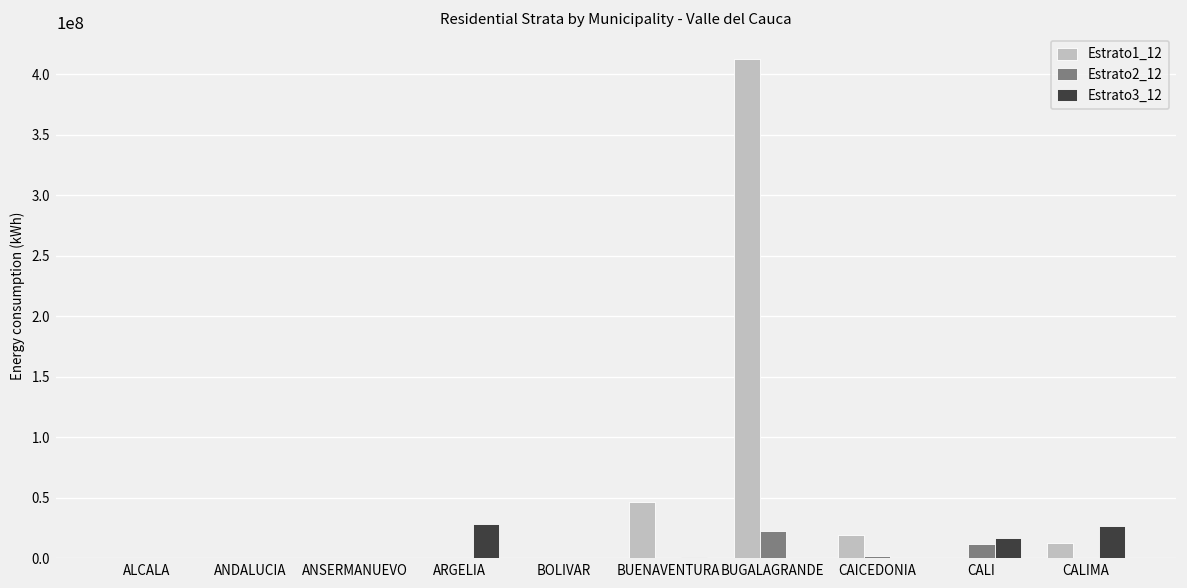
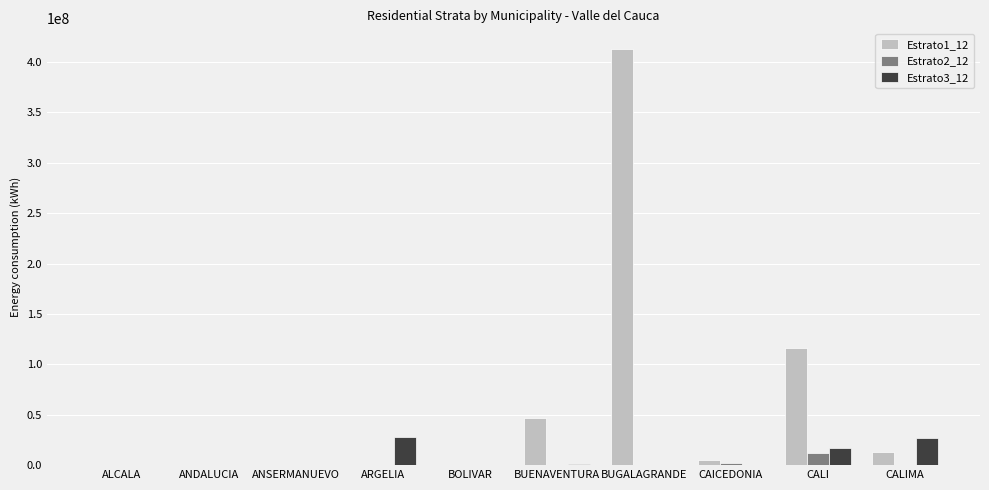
Estrato2_12, BUGALAGRANDE: 23000000 -> 0
Estrato1_12, CAICEDONIA: 19000000 -> 5000000
Estrato1_12, CALI: 0 -> 116000000
